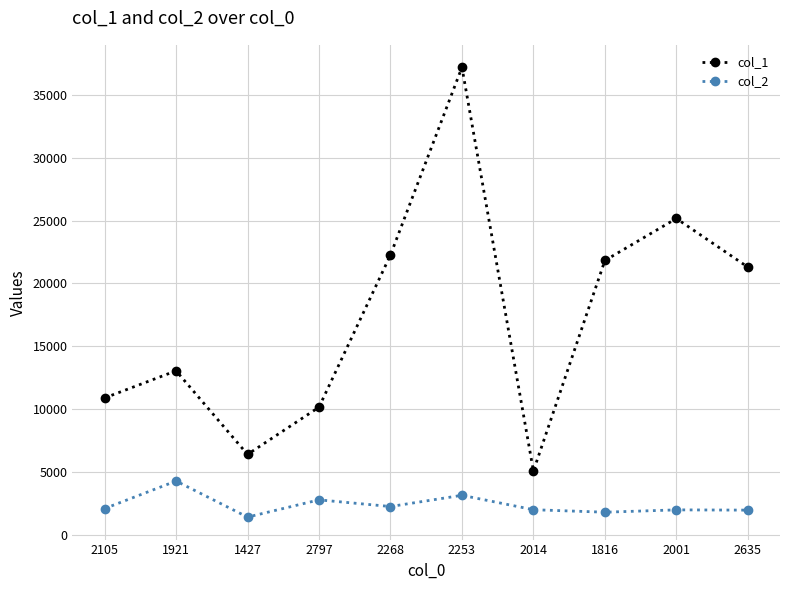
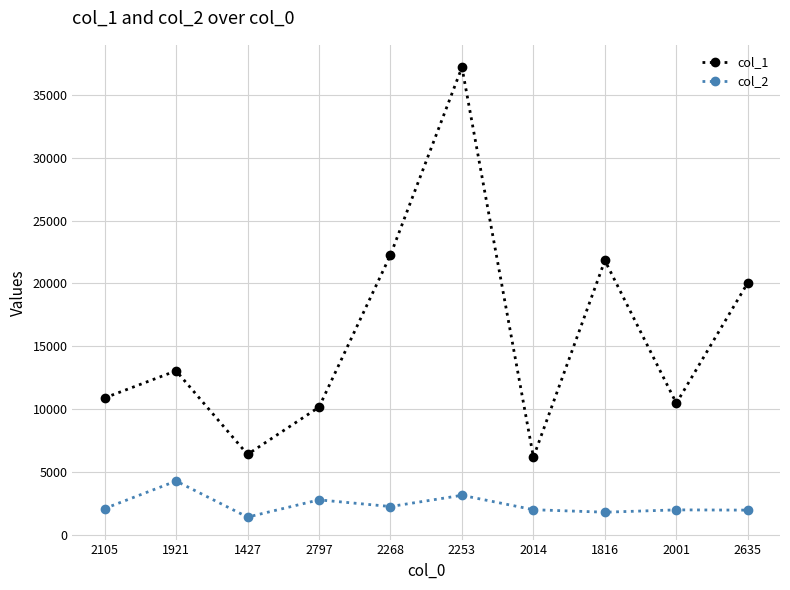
col_1, 2014: 5100 -> 6200
col_1, 2001: 25200 -> 10500
col_1, 2635: 21300 -> 20100
